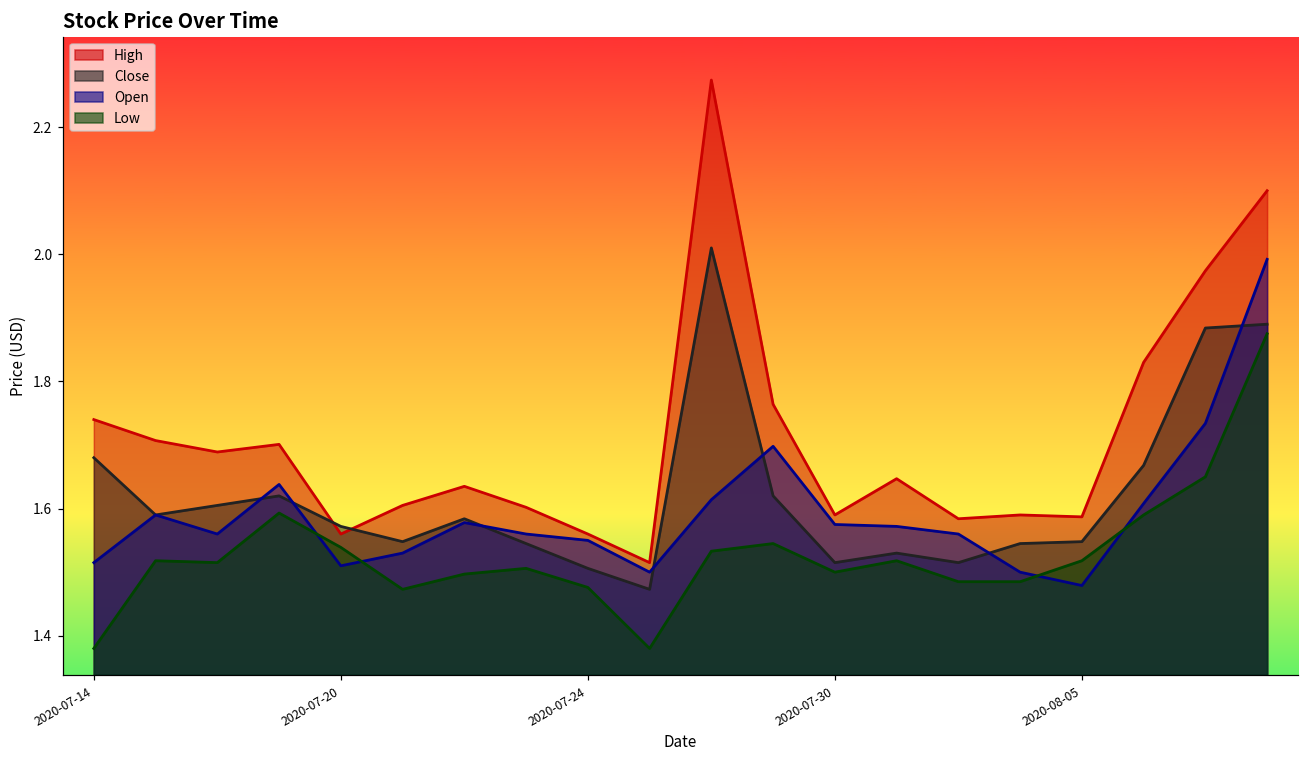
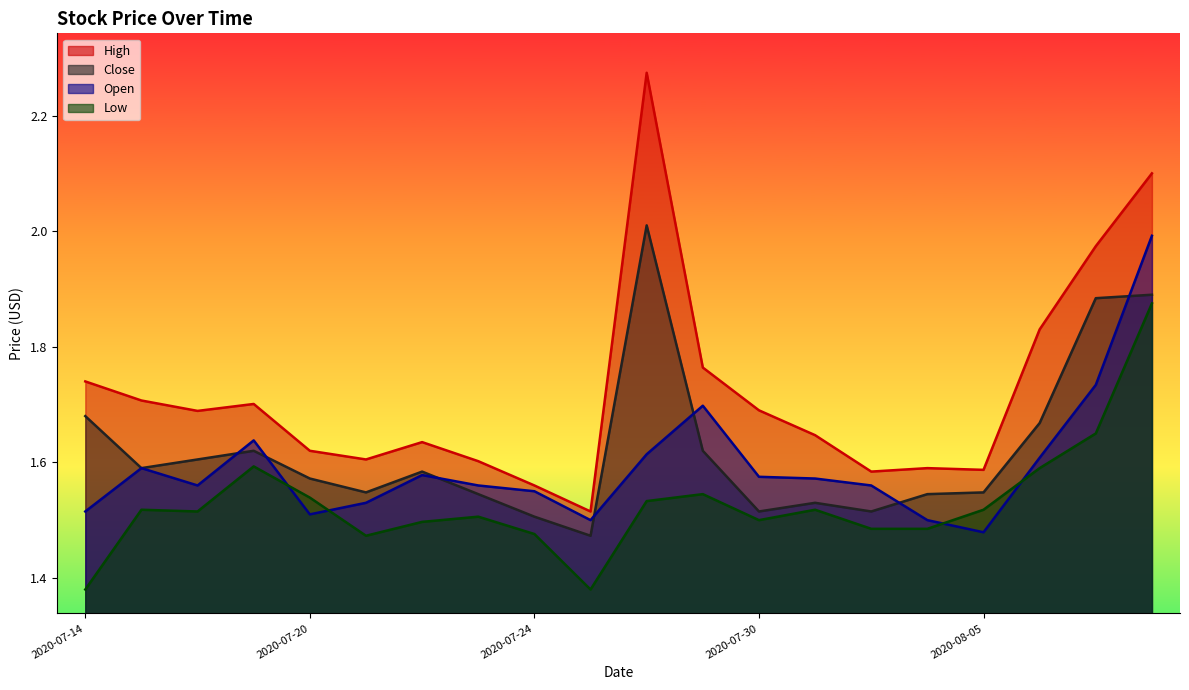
High, 2020-07-20: 1.56 -> 1.62
High, 2020-07-30: 1.59 -> 1.69
